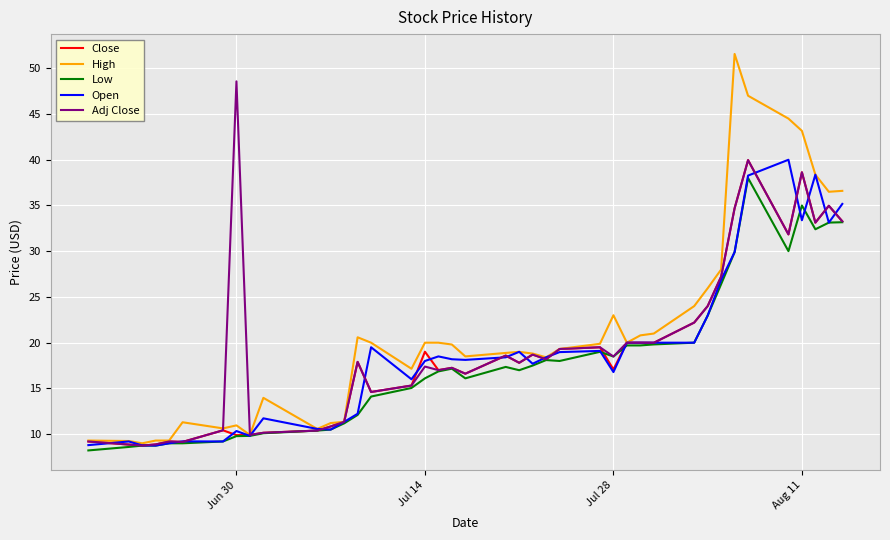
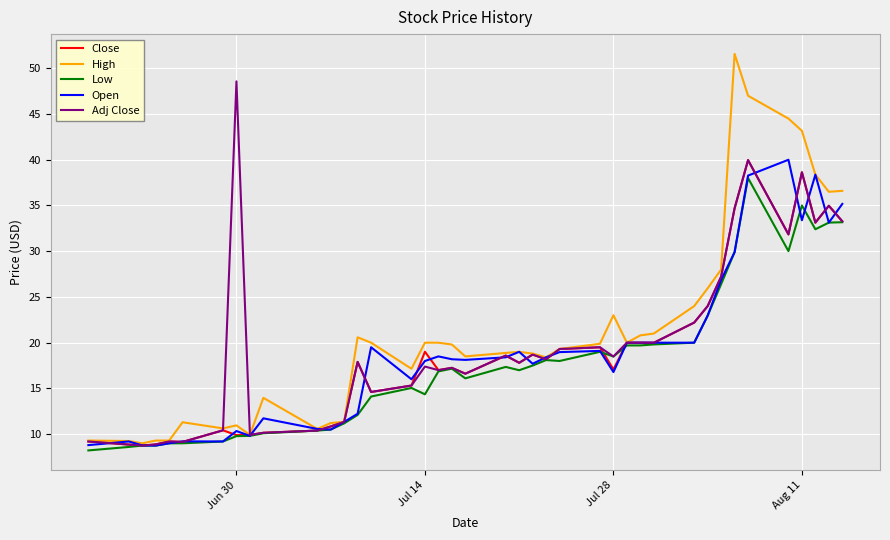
Low, Jul 14: 16 -> 14
